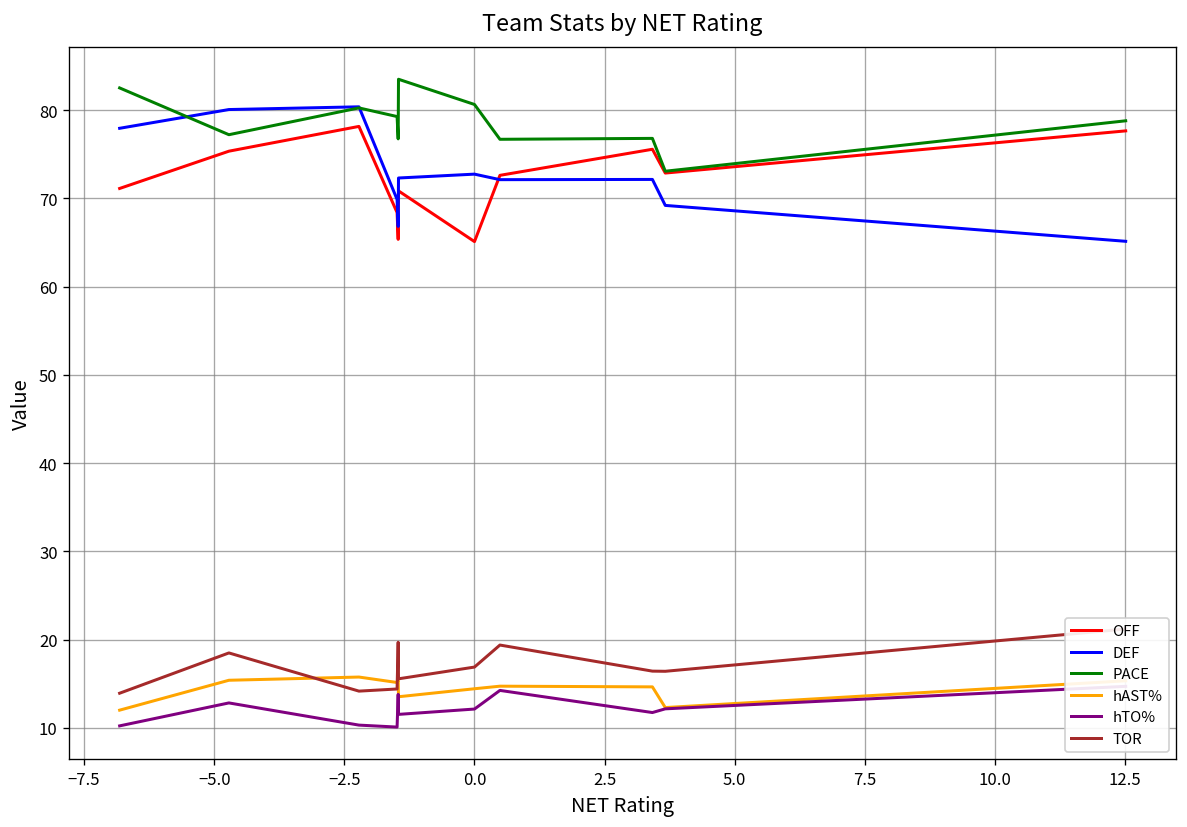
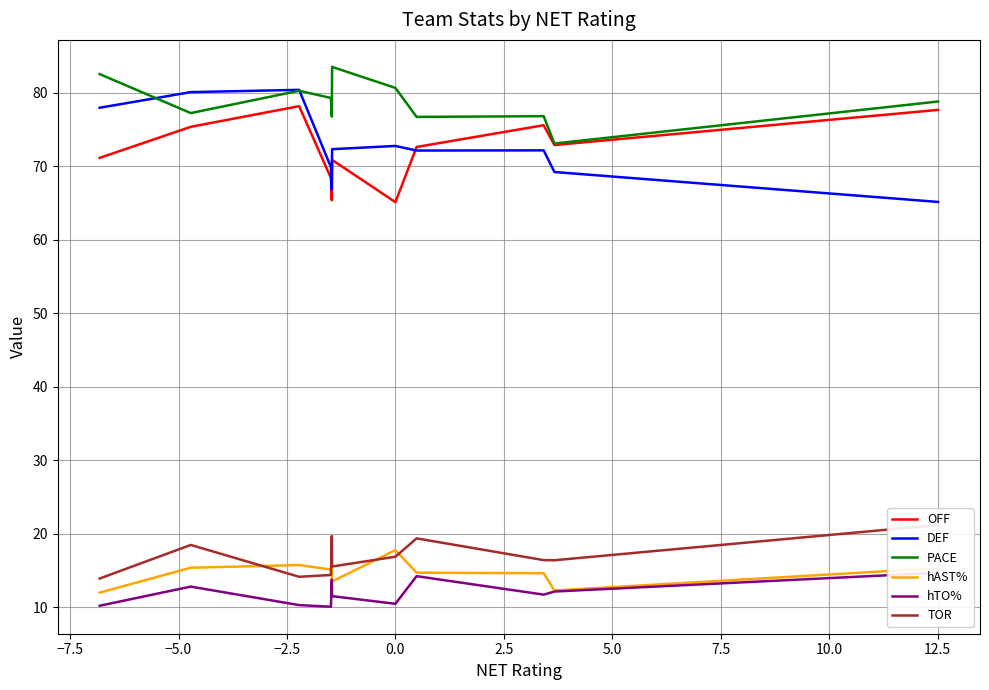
hAST%, 0.0: 14 -> 18
hTO%, 0.0: 12 -> 10
